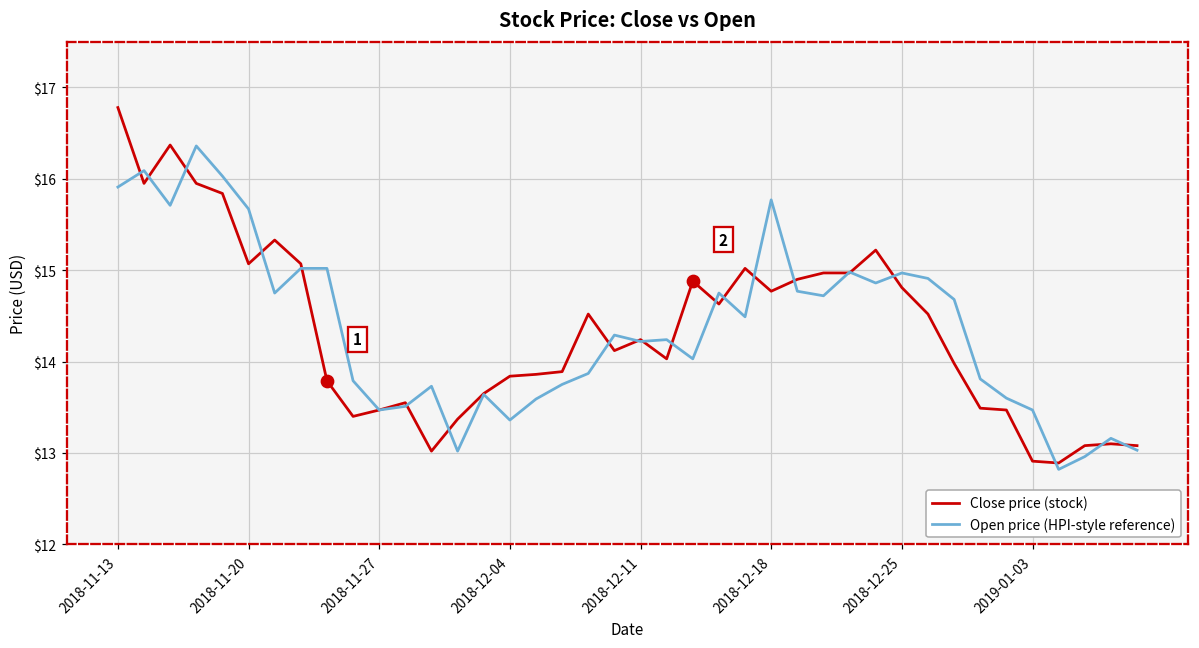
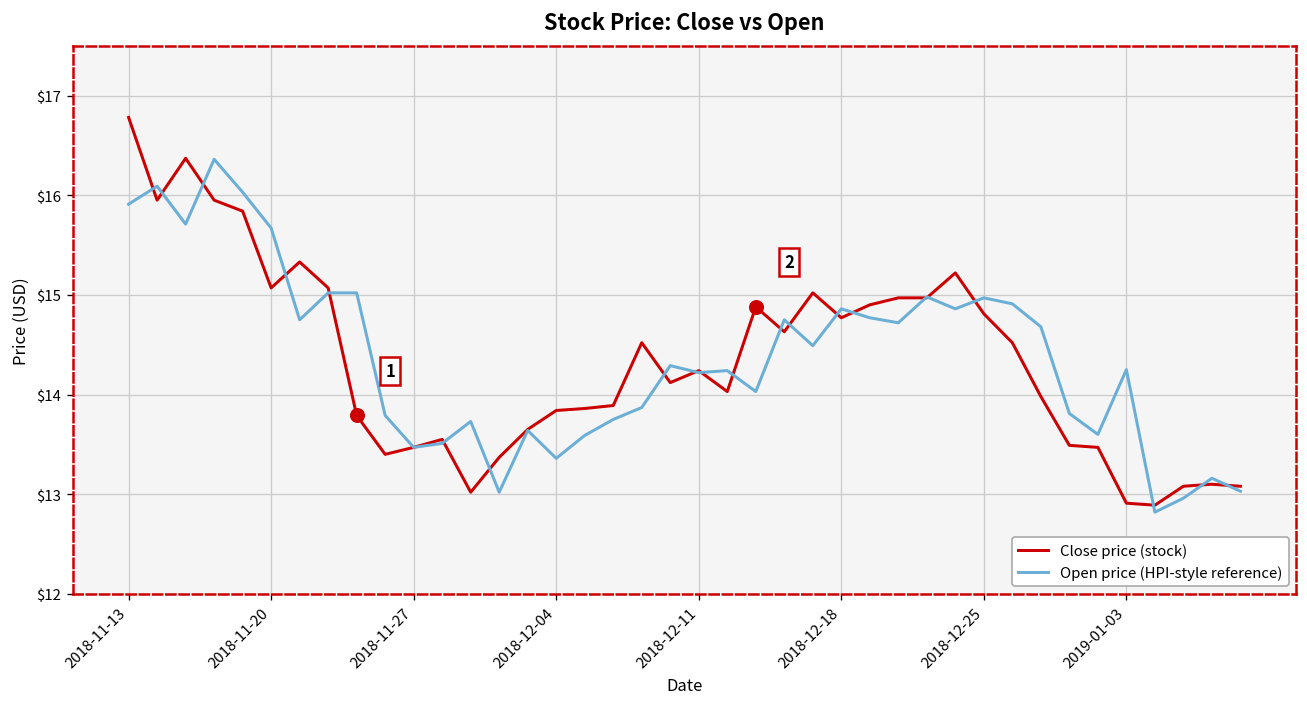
Open price (HPI-style reference), 2018-12-18: $15.8 -> $14.9
Open price (HPI-style reference), 2019-01-03: $13.5 -> $14.3
